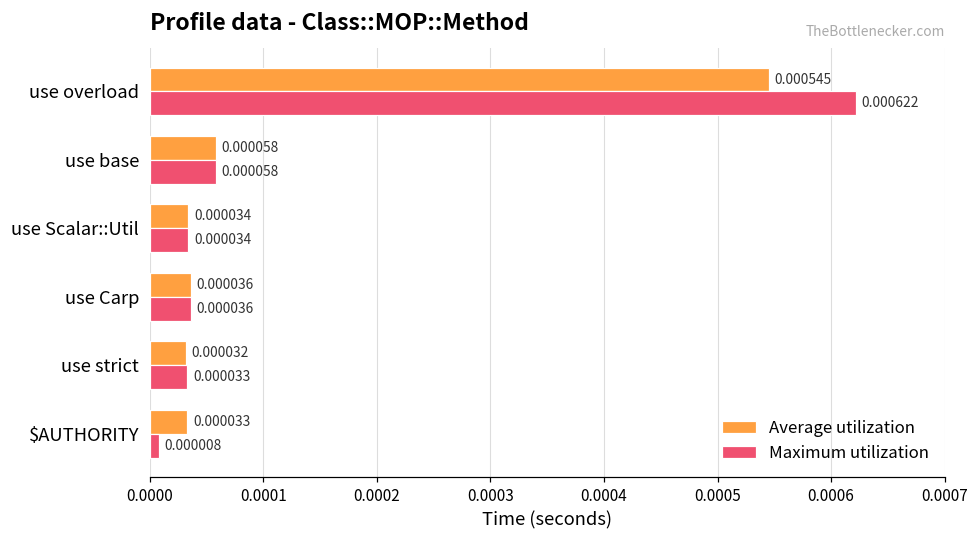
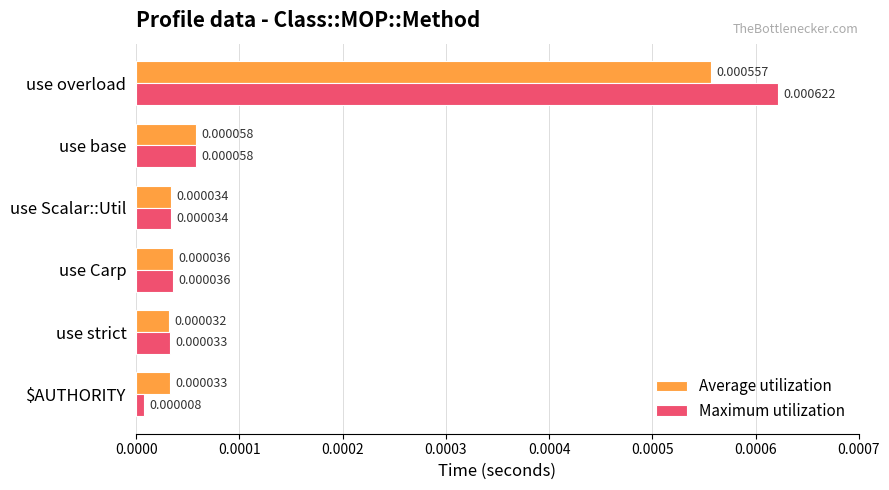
Average utilization, use overload: 0.000545 -> 0.000557
